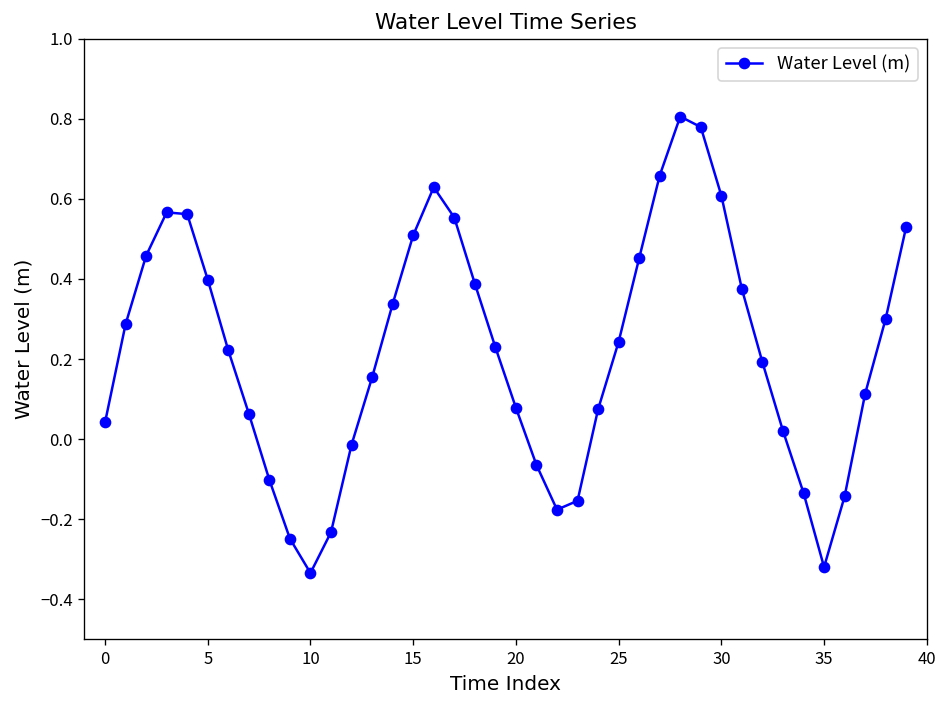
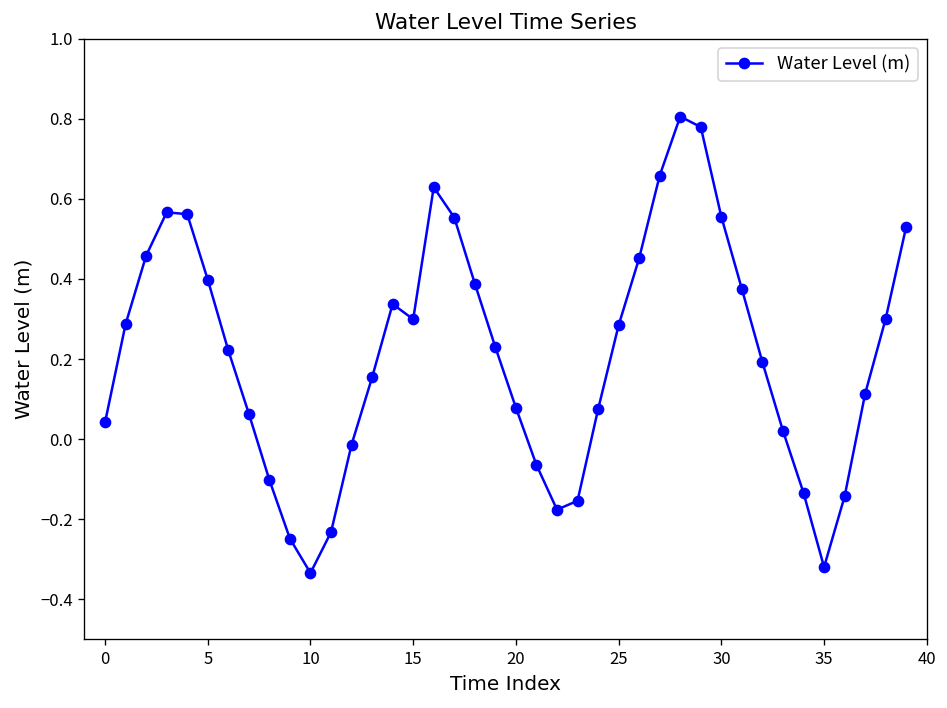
15: 0.51 -> 0.30
25: 0.24 -> 0.28
30: 0.61 -> 0.56
